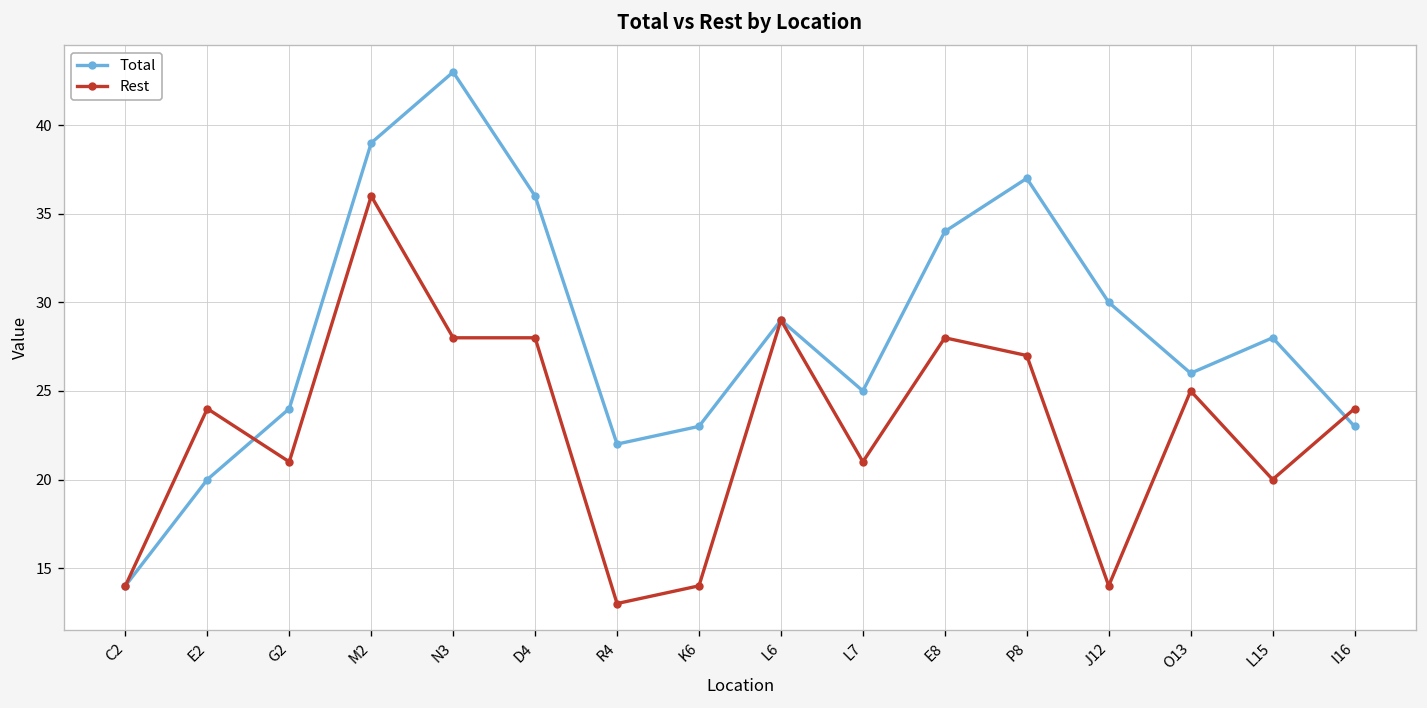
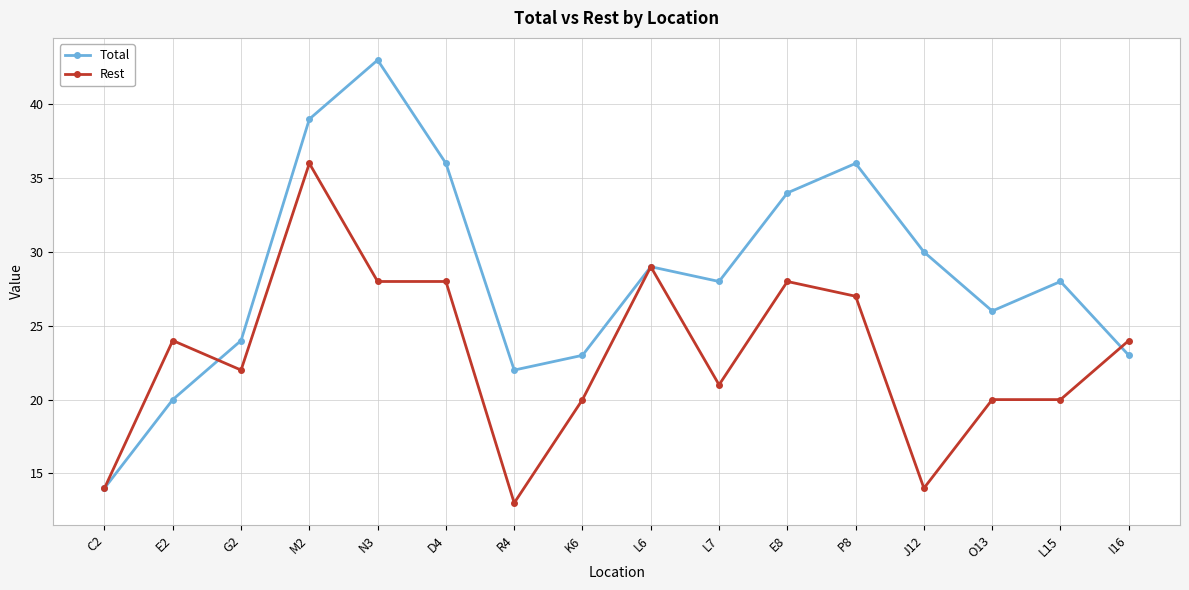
Rest, G2: 21 -> 22
Rest, K6: 14 -> 20
Total, L7: 25 -> 28
Total, P8: 37 -> 36
Rest, O13: 25 -> 20
